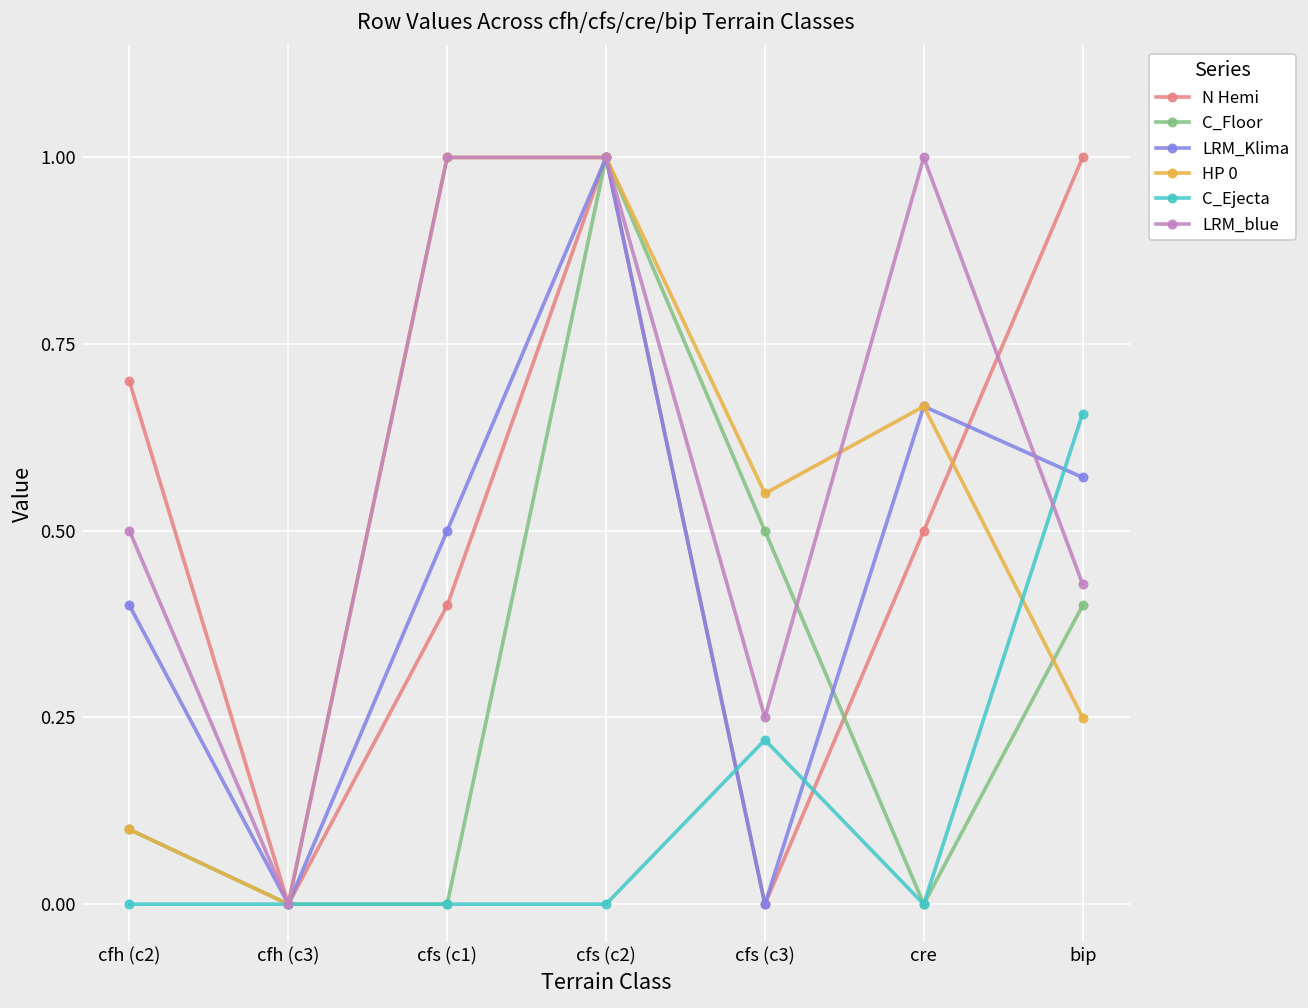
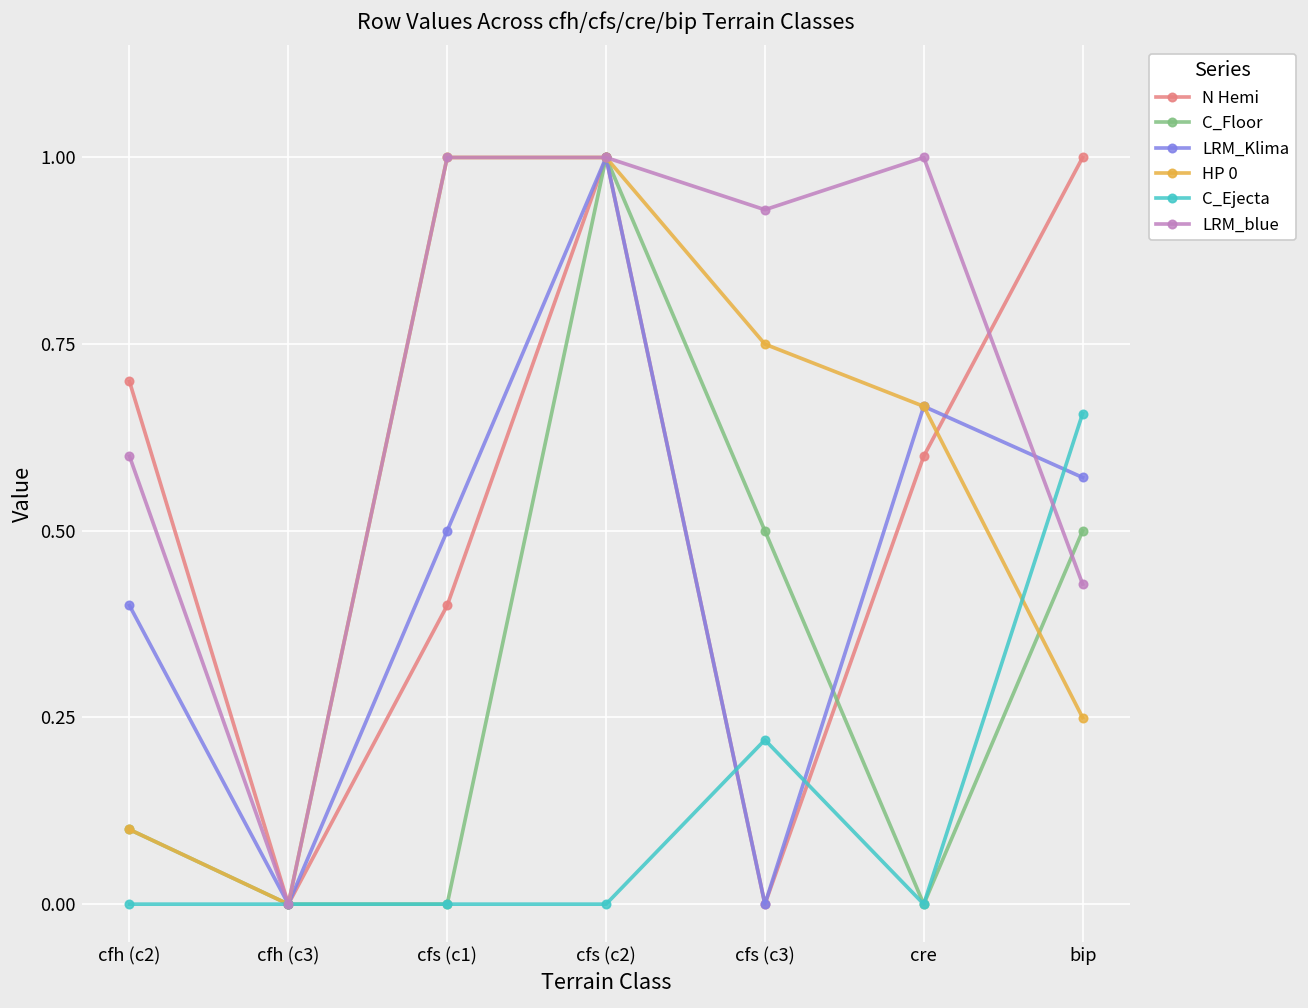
LRM_blue, cfh (c2): 0.5 -> 0.6
HP 0, cfs (c3): 0.55 -> 0.75
LRM_blue, cfs (c3): 0.25 -> 0.93
N Hemi, cre: 0.5 -> 0.6
C_Floor, bip: 0.4 -> 0.5
